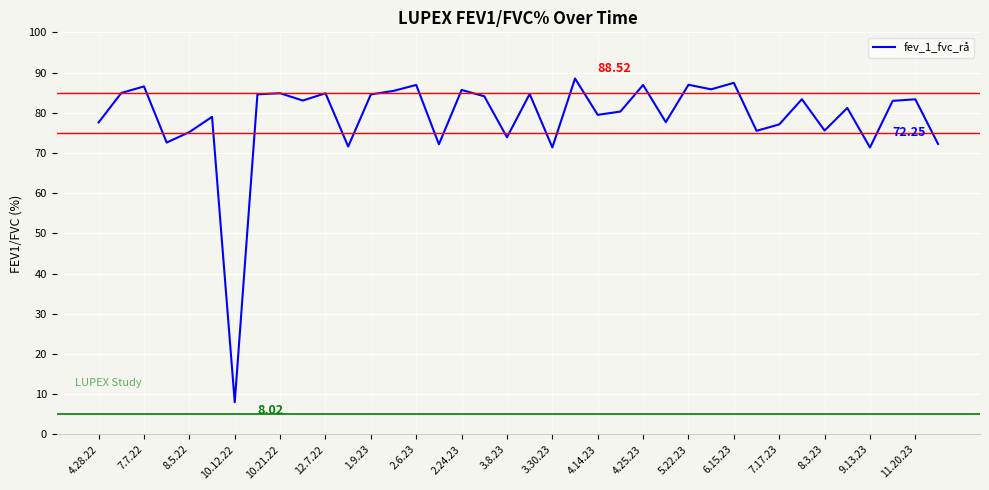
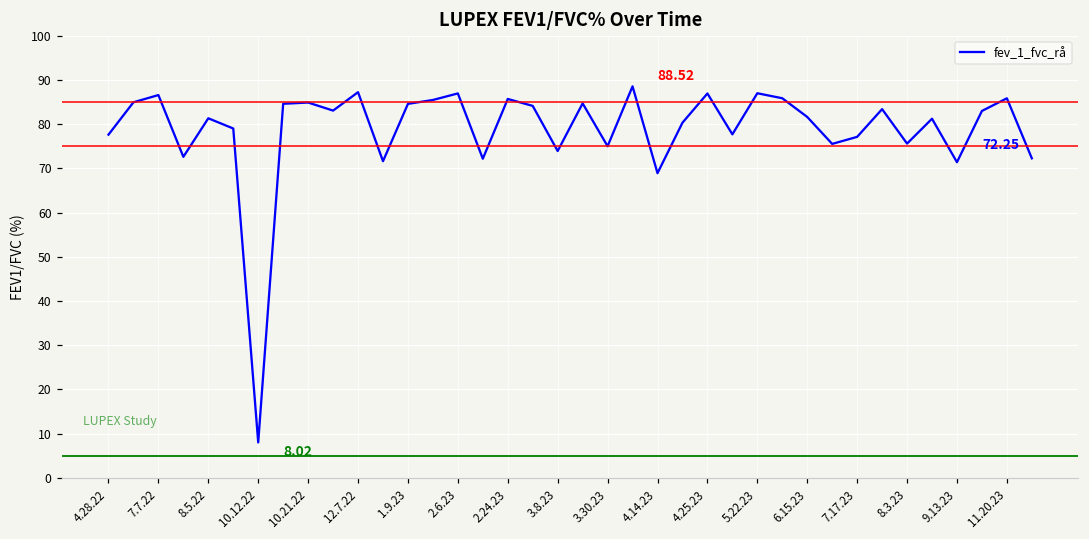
8.5.22: 75 -> 81
12.7.22: 85 -> 87
3.30.23: 71 -> 75
4.14.23: 79 -> 69
6.15.23: 87 -> 82
11.20.23: 83 -> 86
